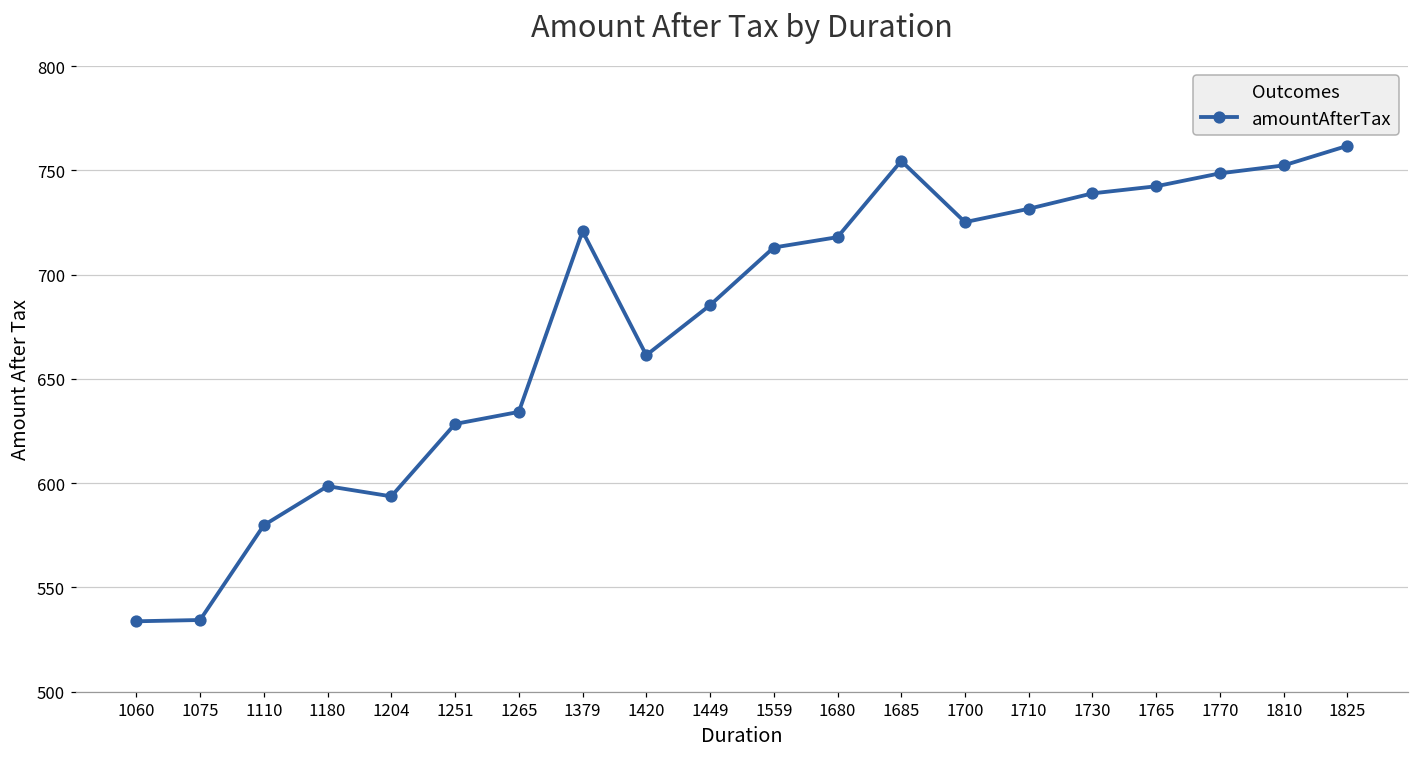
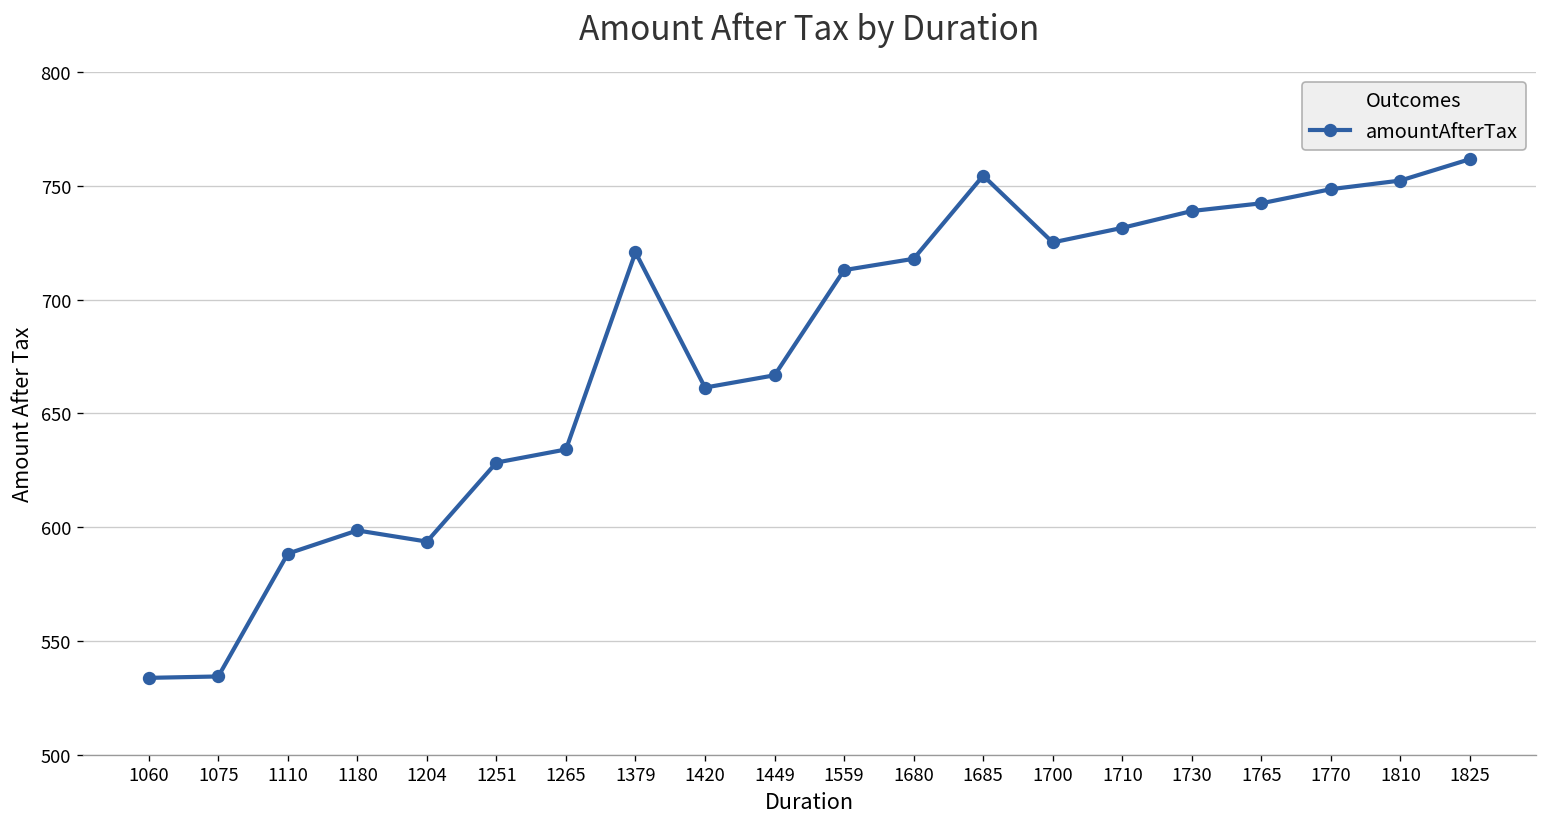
1110: 580 -> 588
1449: 685 -> 667
